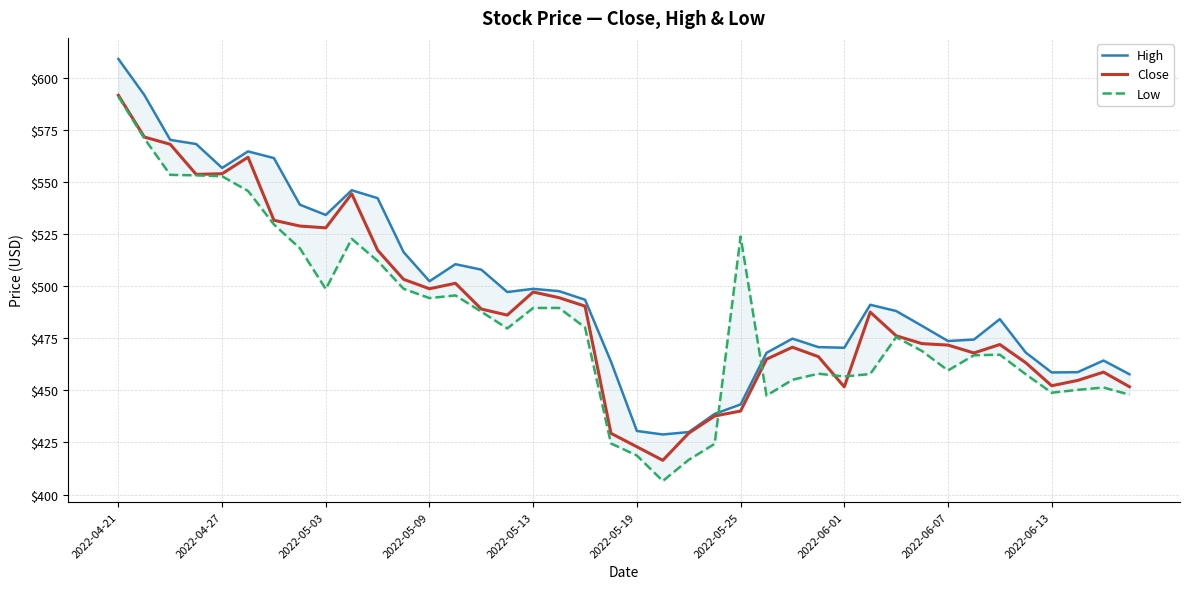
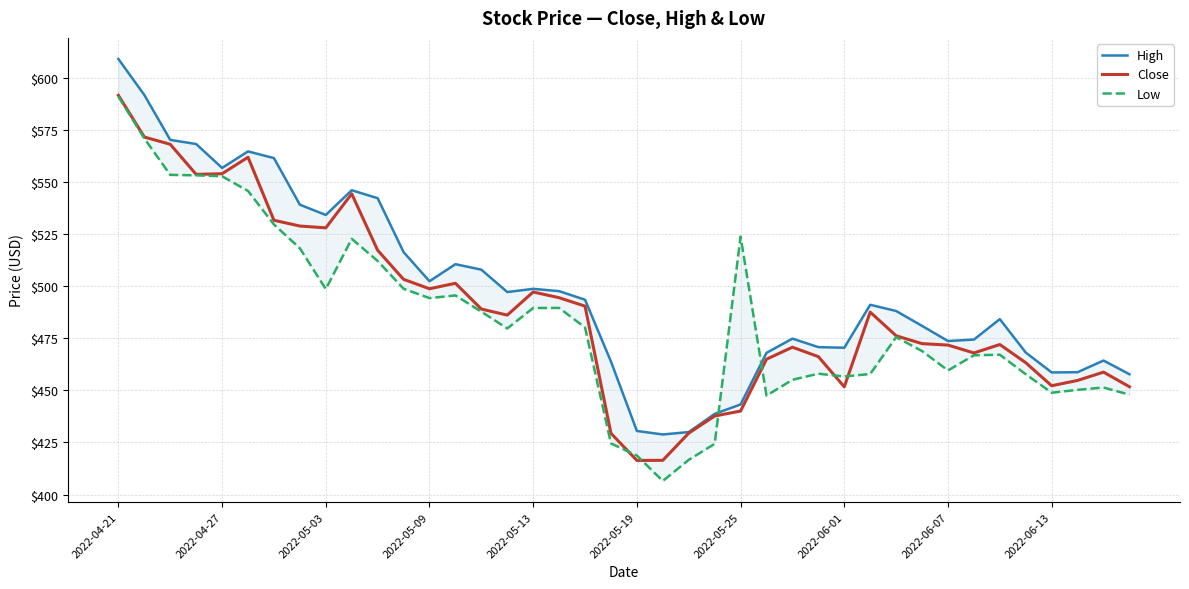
Close, 2022-05-19: $423 -> $416
